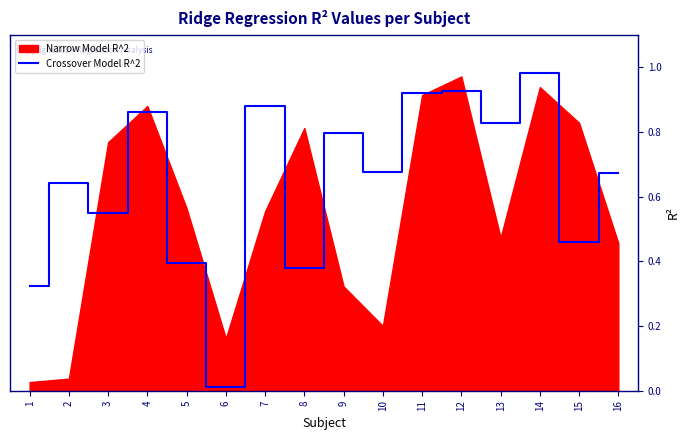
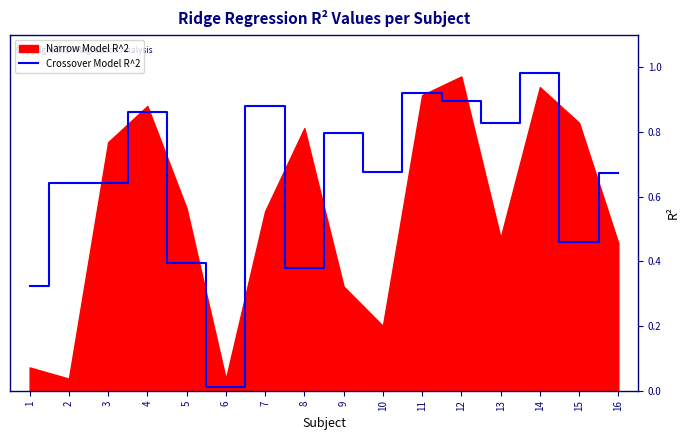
Narrow Model R^2, 1: 0.03 -> 0.07
Crossover Model R^2, 3: 0.55 -> 0.64
Narrow Model R^2, 6: 0.16 -> 0.04
Crossover Model R^2, 12: 0.93 -> 0.89
